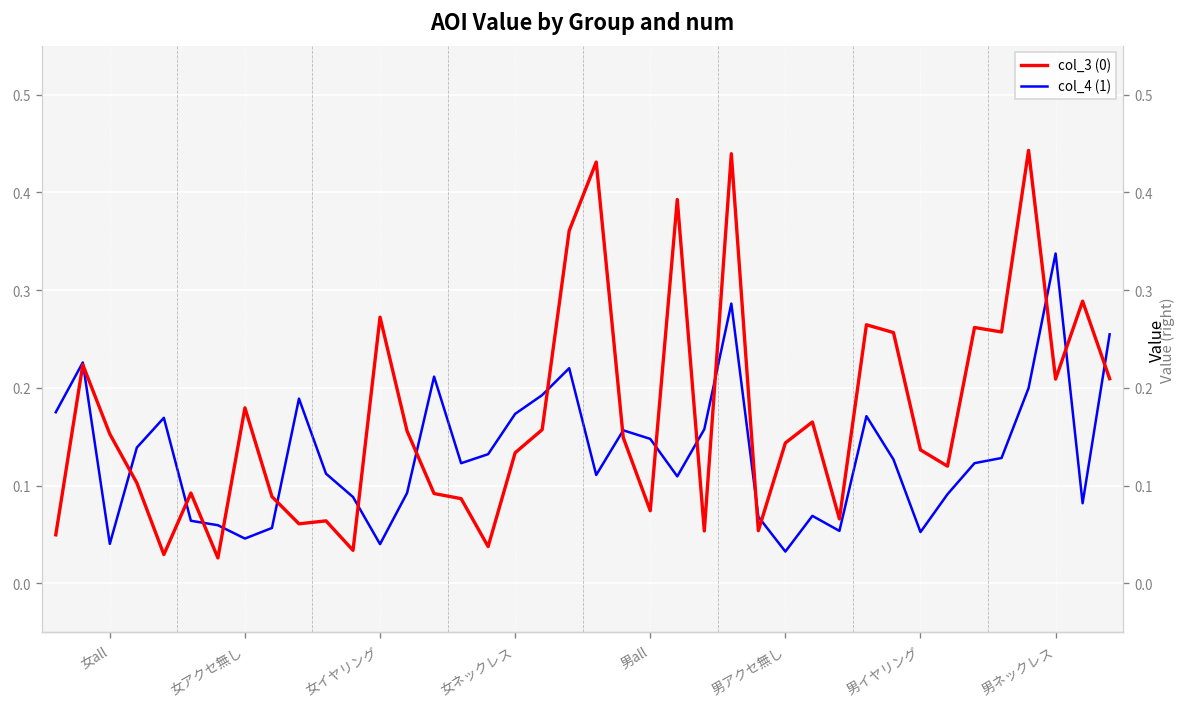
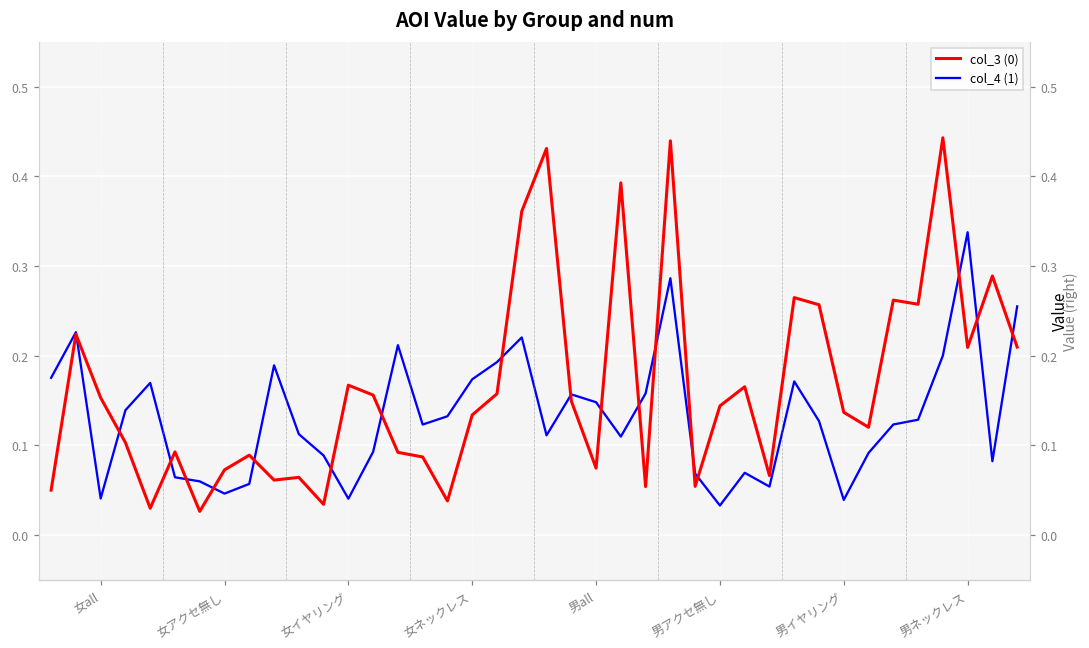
col_3 (0), 女アクセ無し: 0.18 -> 0.07
col_3 (0), 女イヤリング: 0.27 -> 0.17
col_4 (1), 男イヤリング: 0.05 -> 0.04
